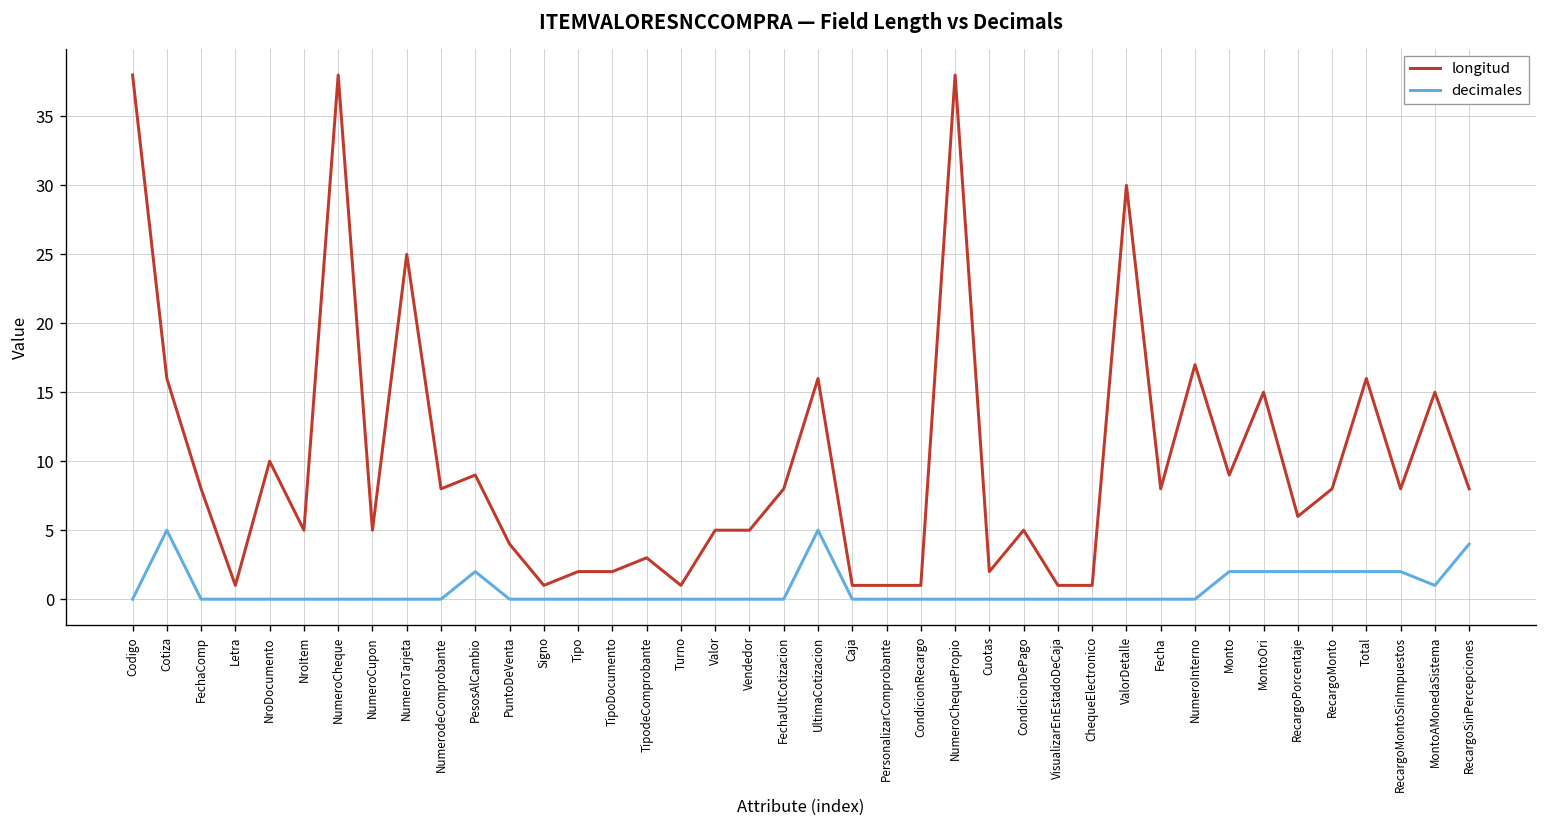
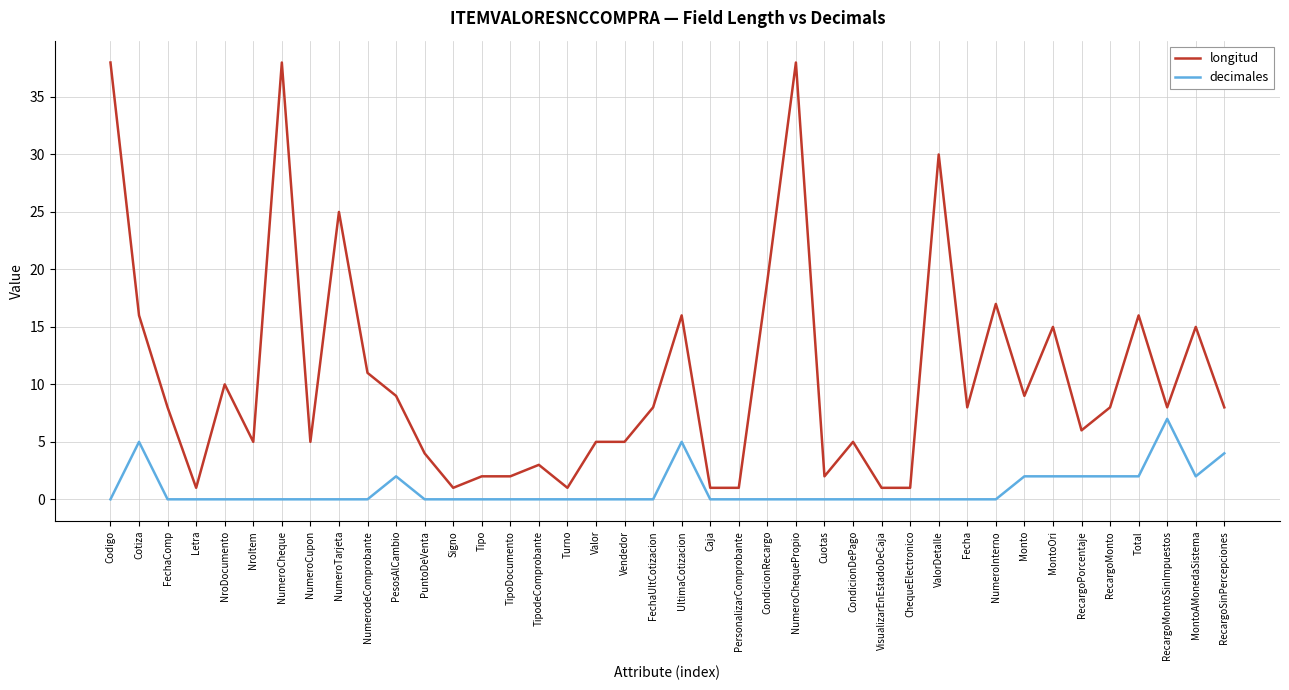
longitud, NumerodeComprobante: 8 -> 11
longitud, CondicionRecargo: 1 -> 19
decimales, RecargoMontoSinImpuestos: 2 -> 7
decimales, MontoAMonedaSistema: 1 -> 2
